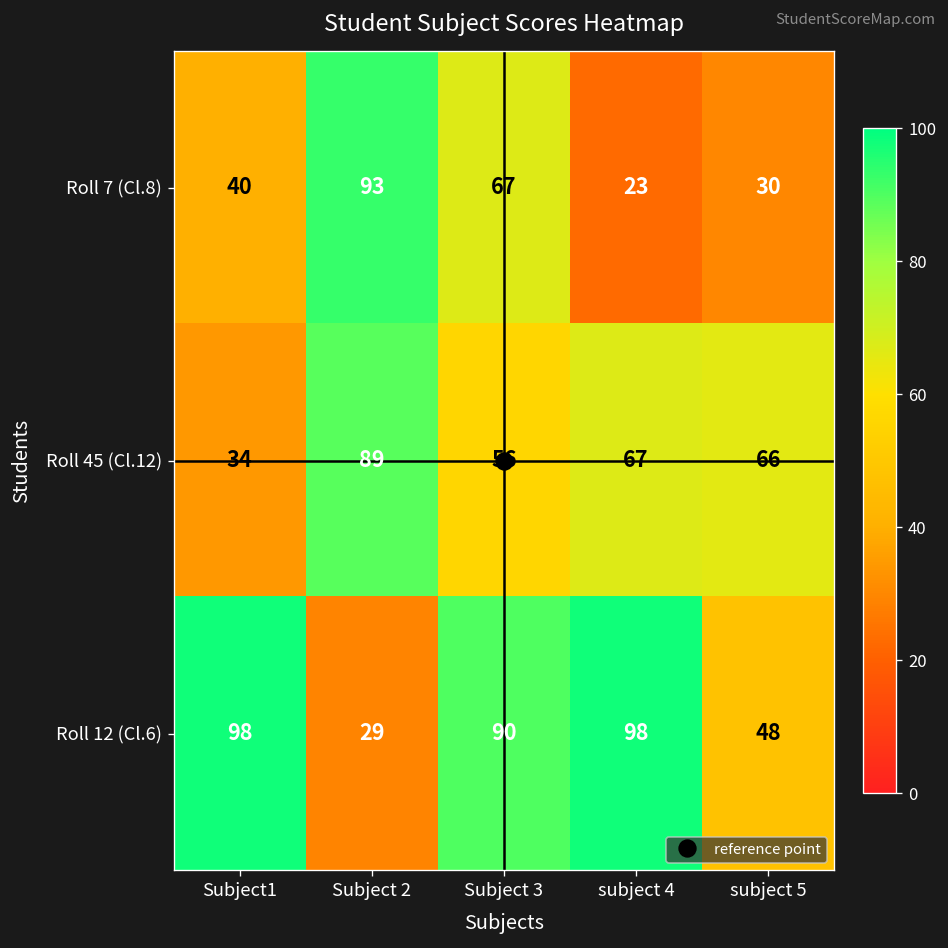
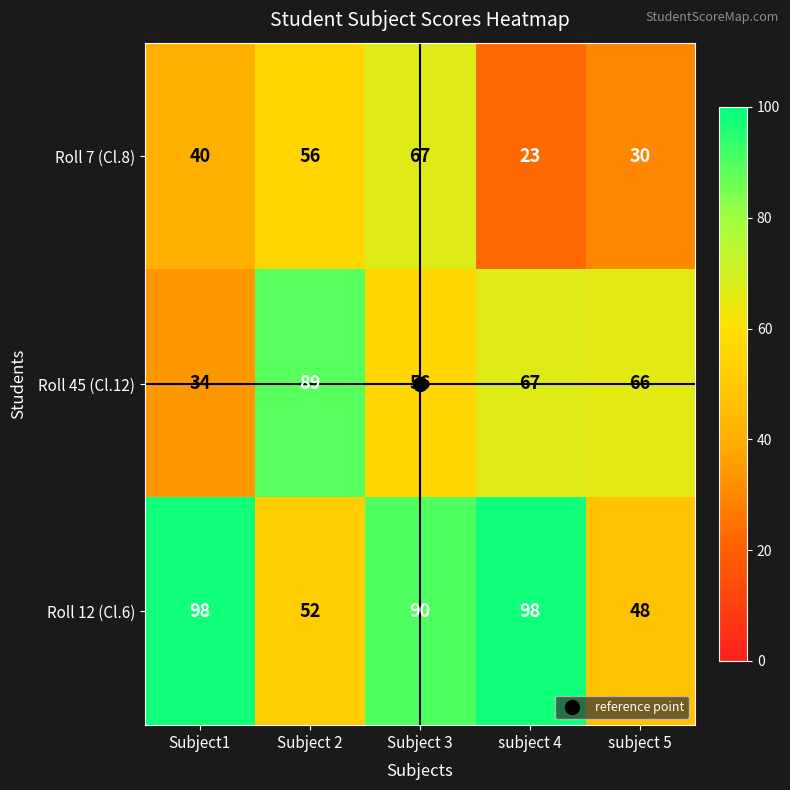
Roll 7 (Cl.8), Subject 2: 93 -> 56
Roll 12 (Cl.6), Subject 2: 29 -> 52
